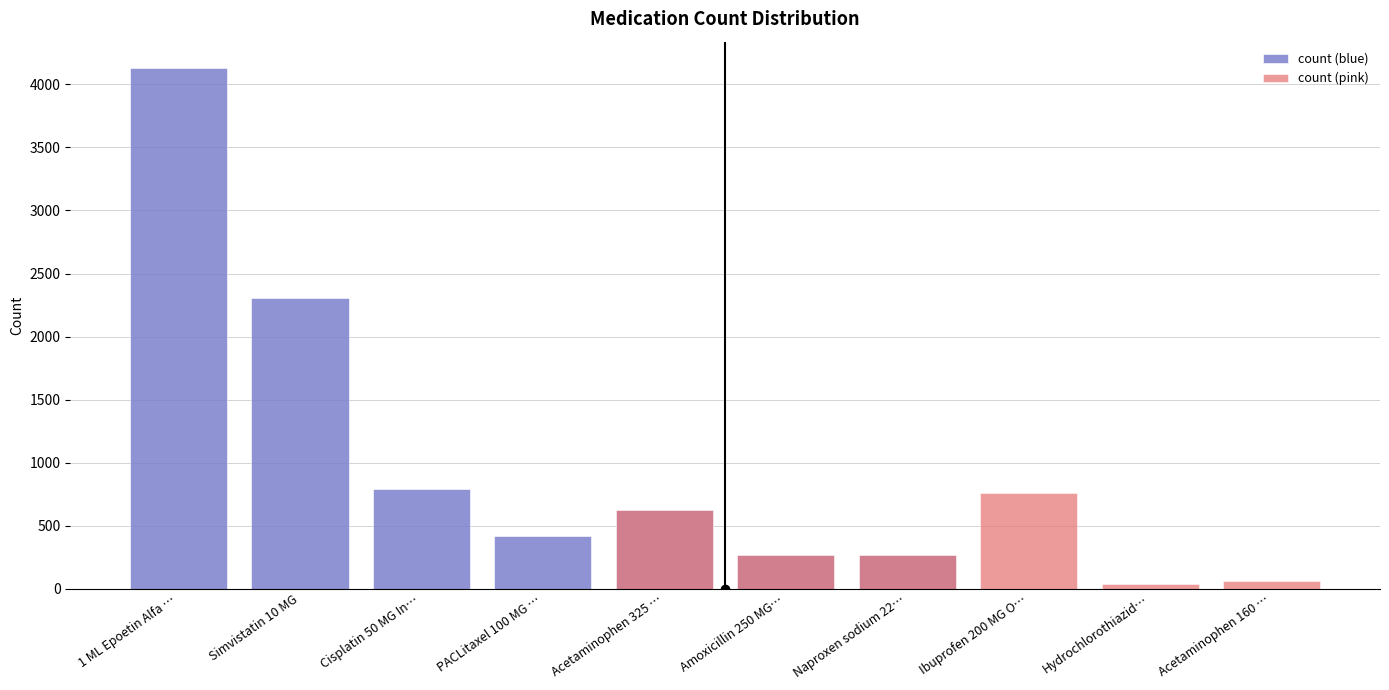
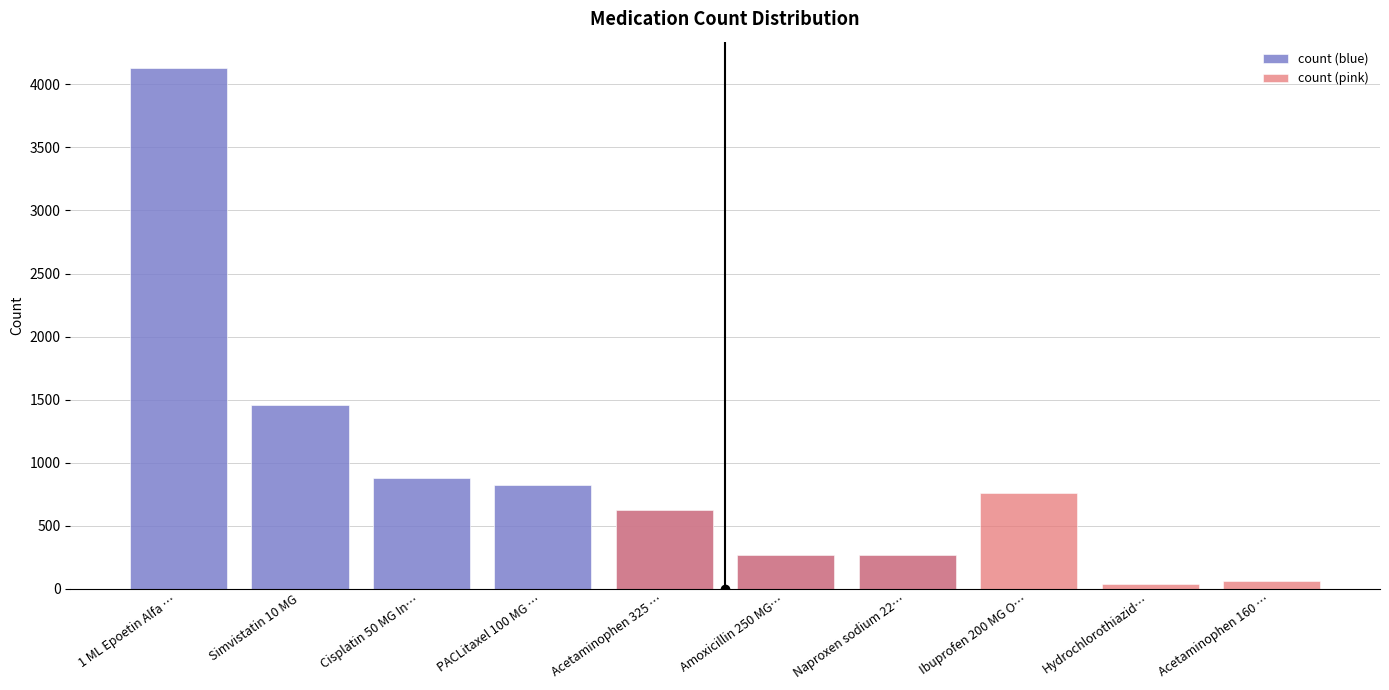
count (blue), Simvistatin 10 MG: 2310 -> 1450
count (blue), Cisplatin 50 MG In…: 790 -> 880
count (blue), PACLitaxel 100 MG …: 420 -> 820
